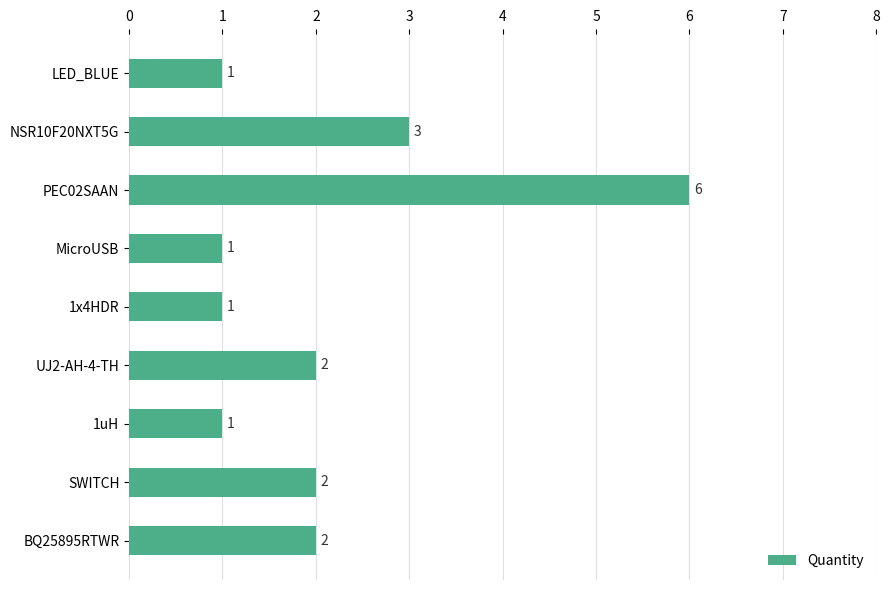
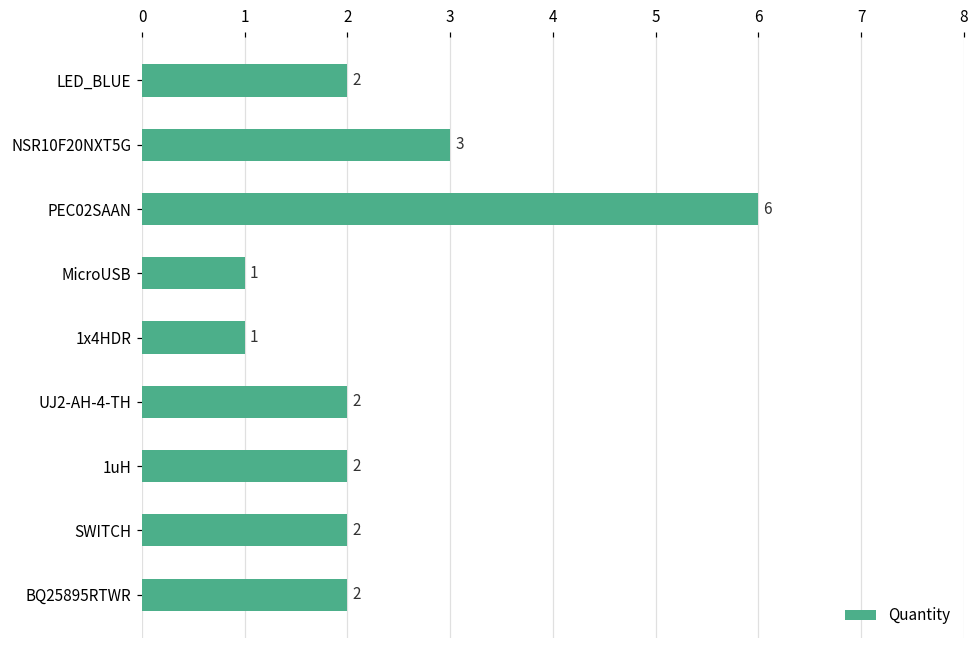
LED_BLUE: 1 -> 2
1uH: 1 -> 2
